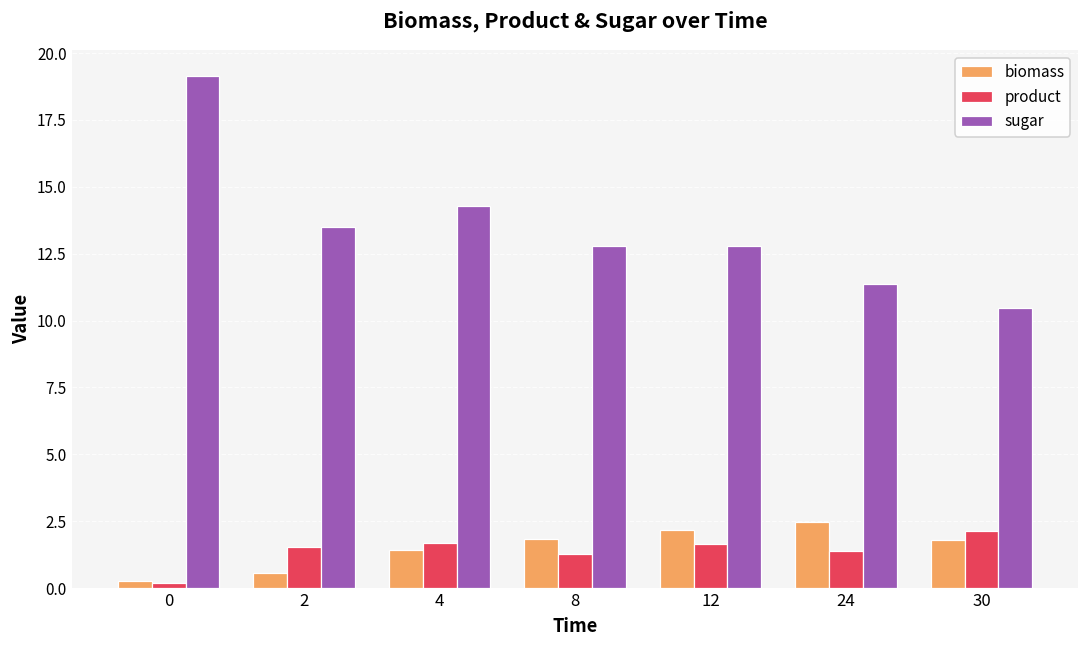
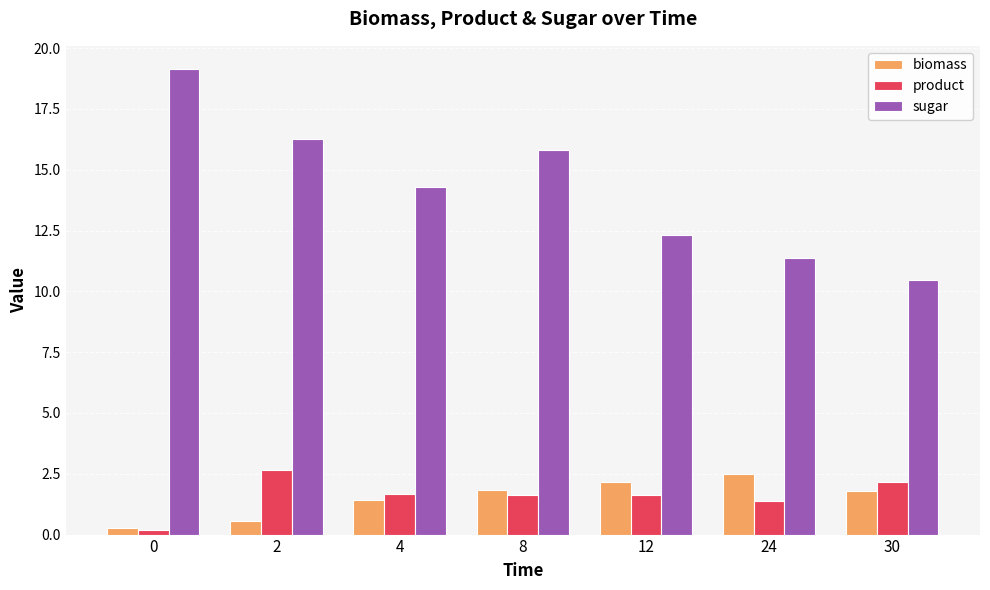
product, 2: 1.5 -> 2.7
sugar, 2: 13.5 -> 16.3
product, 8: 1.3 -> 1.6
sugar, 8: 12.8 -> 15.8
sugar, 12: 12.8 -> 12.3
